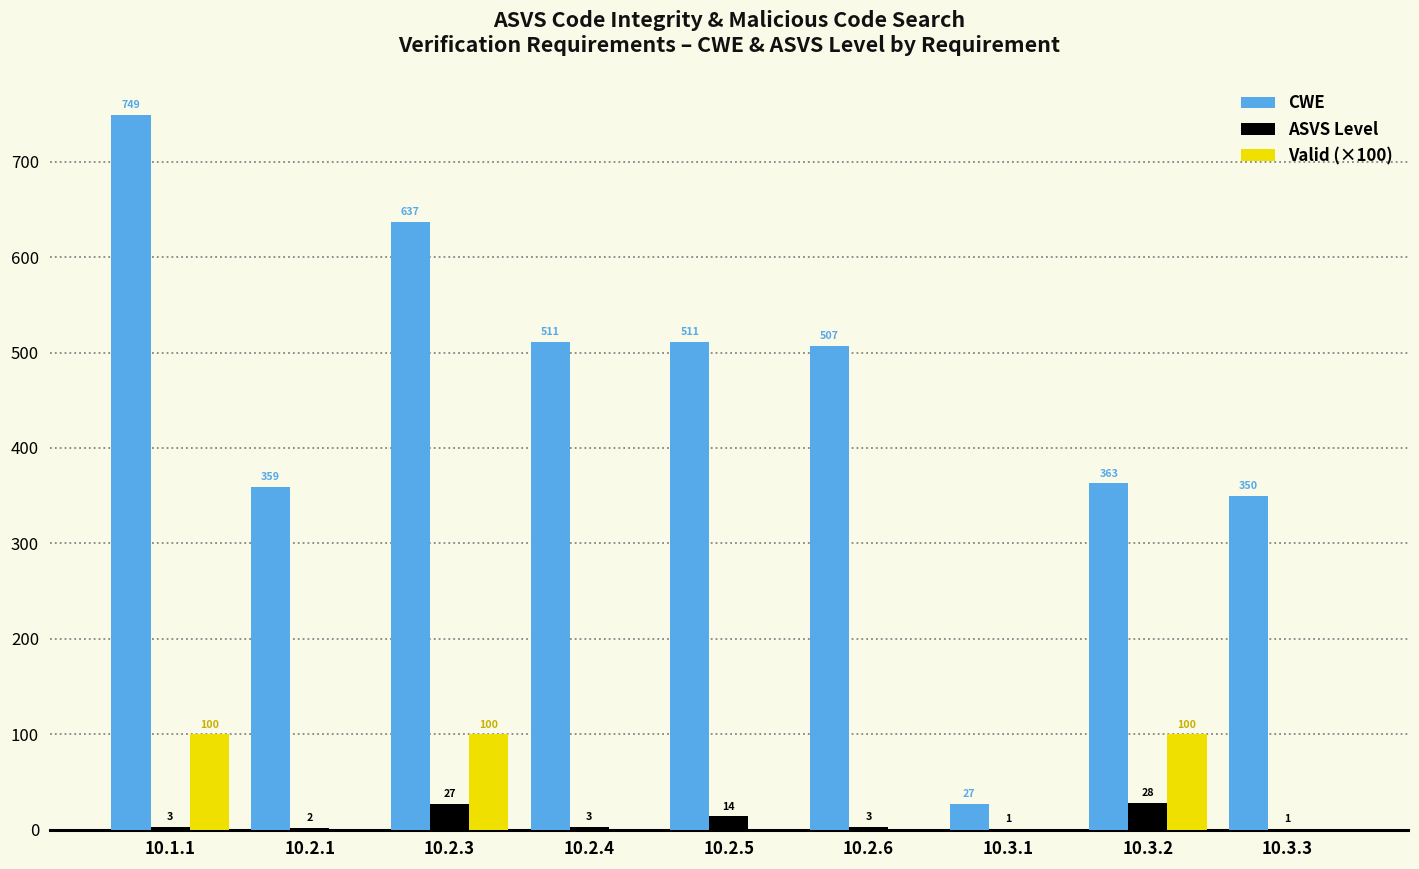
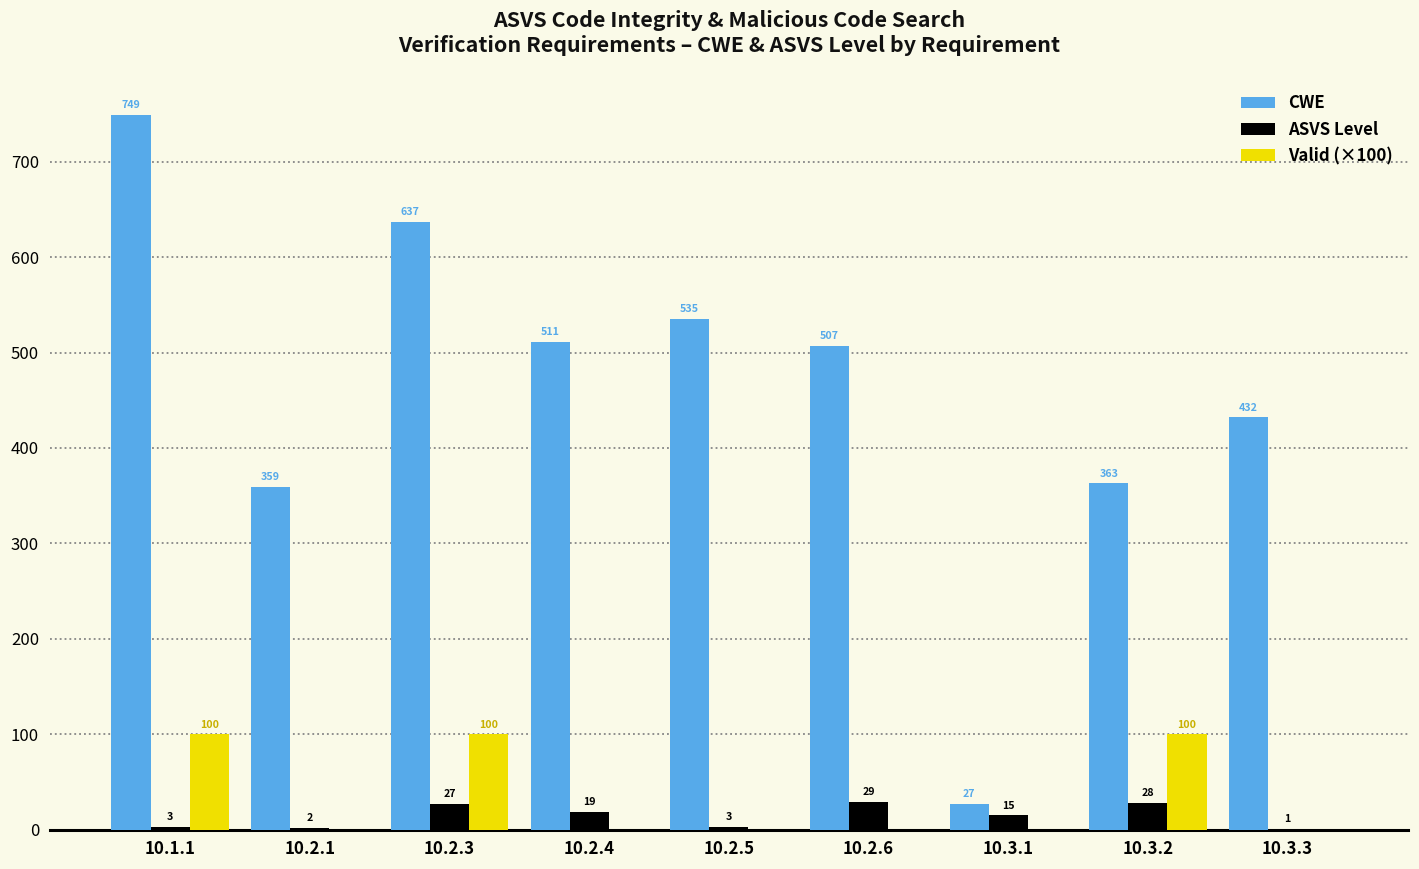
ASVS Level, 10.2.4: 3 -> 19
CWE, 10.2.5: 511 -> 535
ASVS Level, 10.2.5: 14 -> 3
ASVS Level, 10.2.6: 3 -> 29
ASVS Level, 10.3.1: 1 -> 15
CWE, 10.3.3: 350 -> 432
